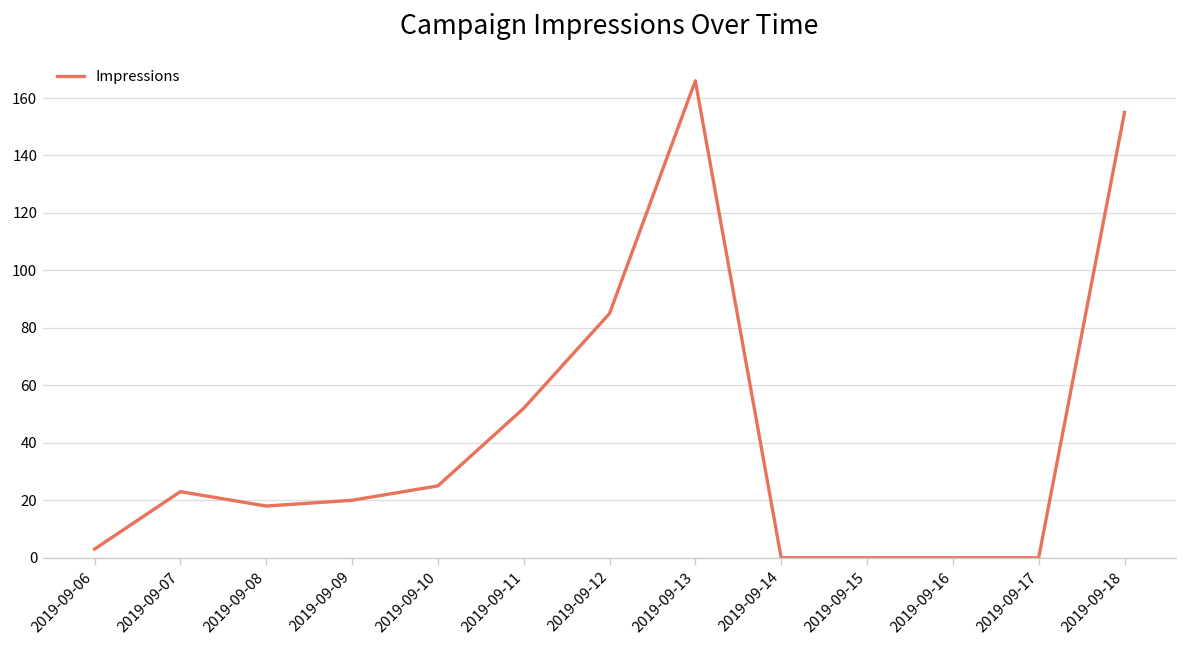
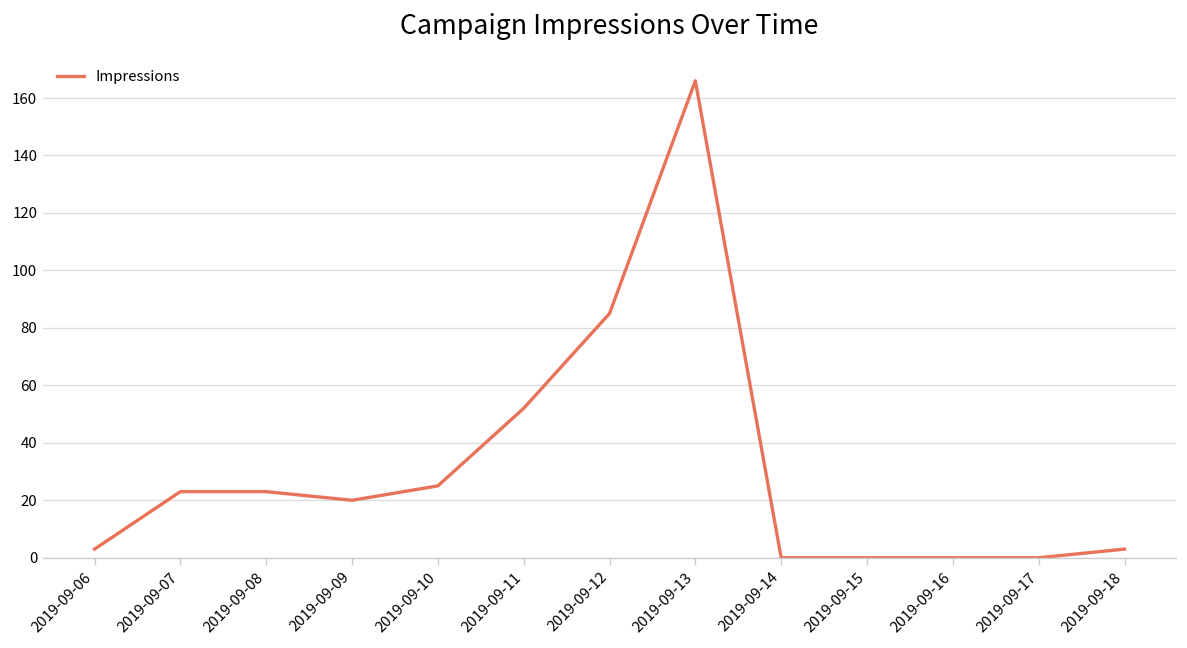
2019-09-08: 18 -> 23
2019-09-18: 155 -> 3
